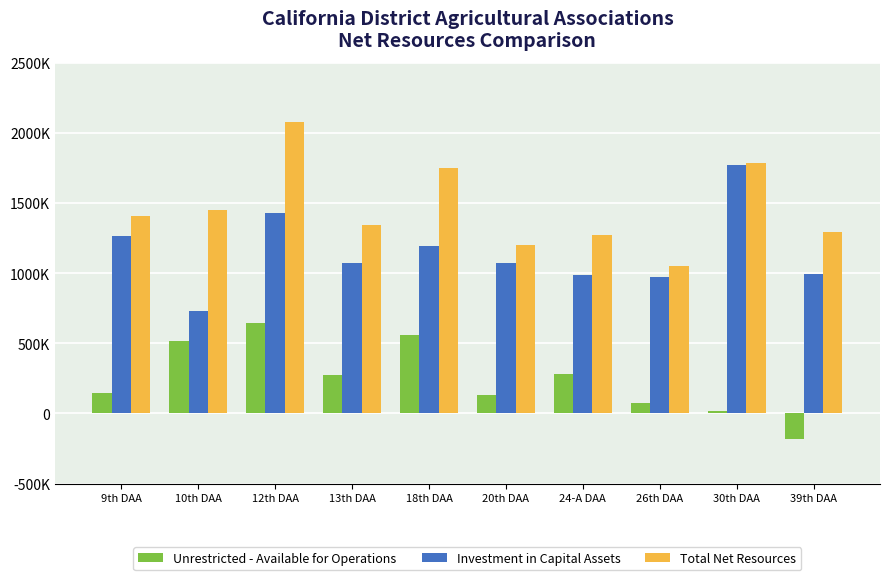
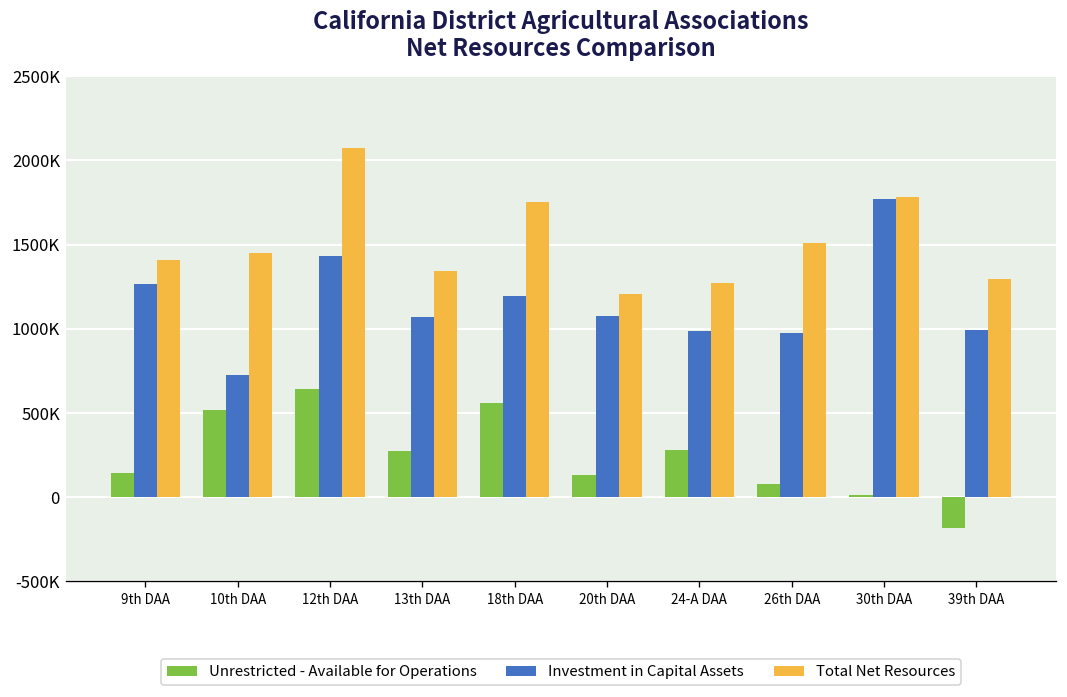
Total Net Resources, 26th DAA: 1050000 -> 1510000
